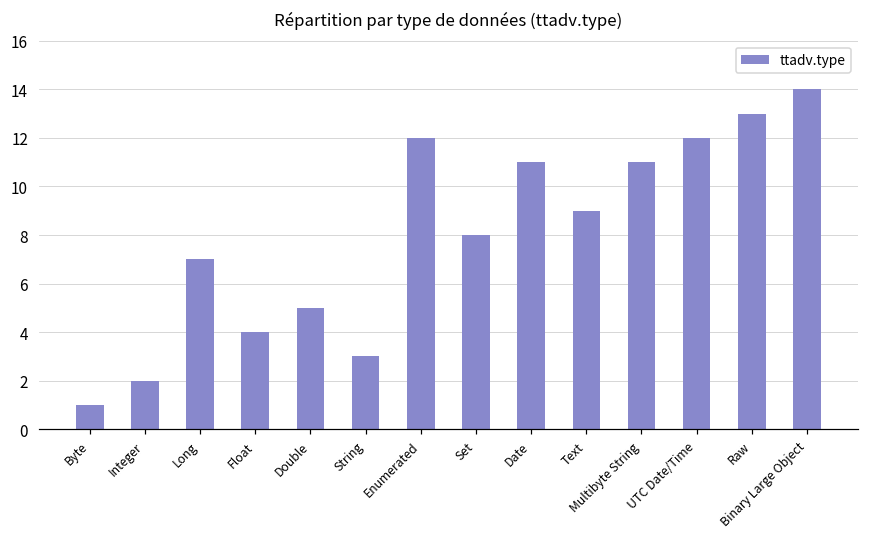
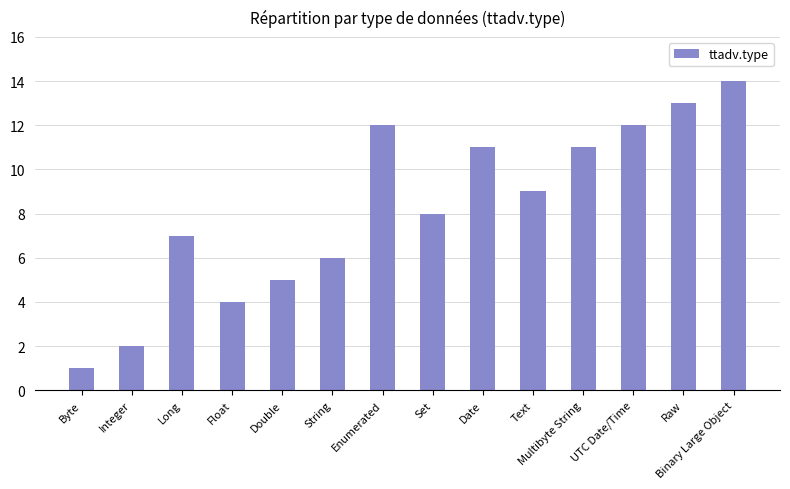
String: 3 -> 6
